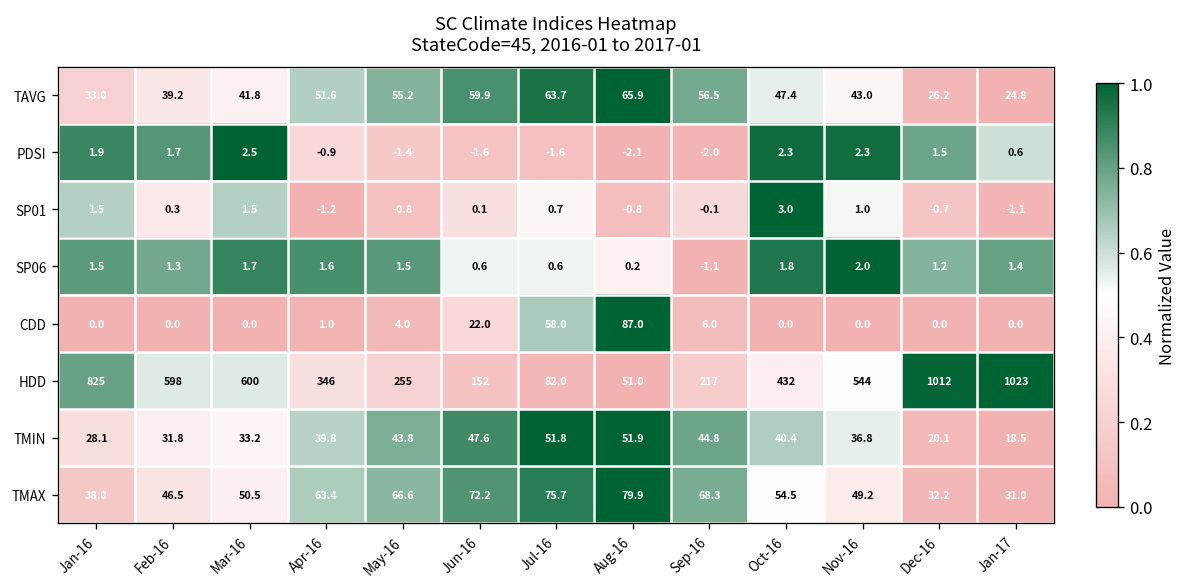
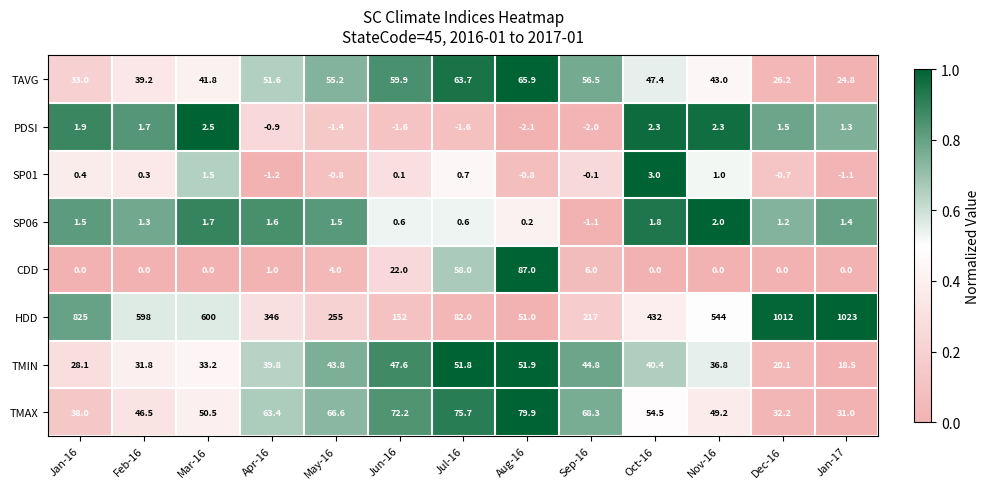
PDSI, Jan-17: 0.6 -> 1.3
SP01, Jan-16: 1.5 -> 0.4
